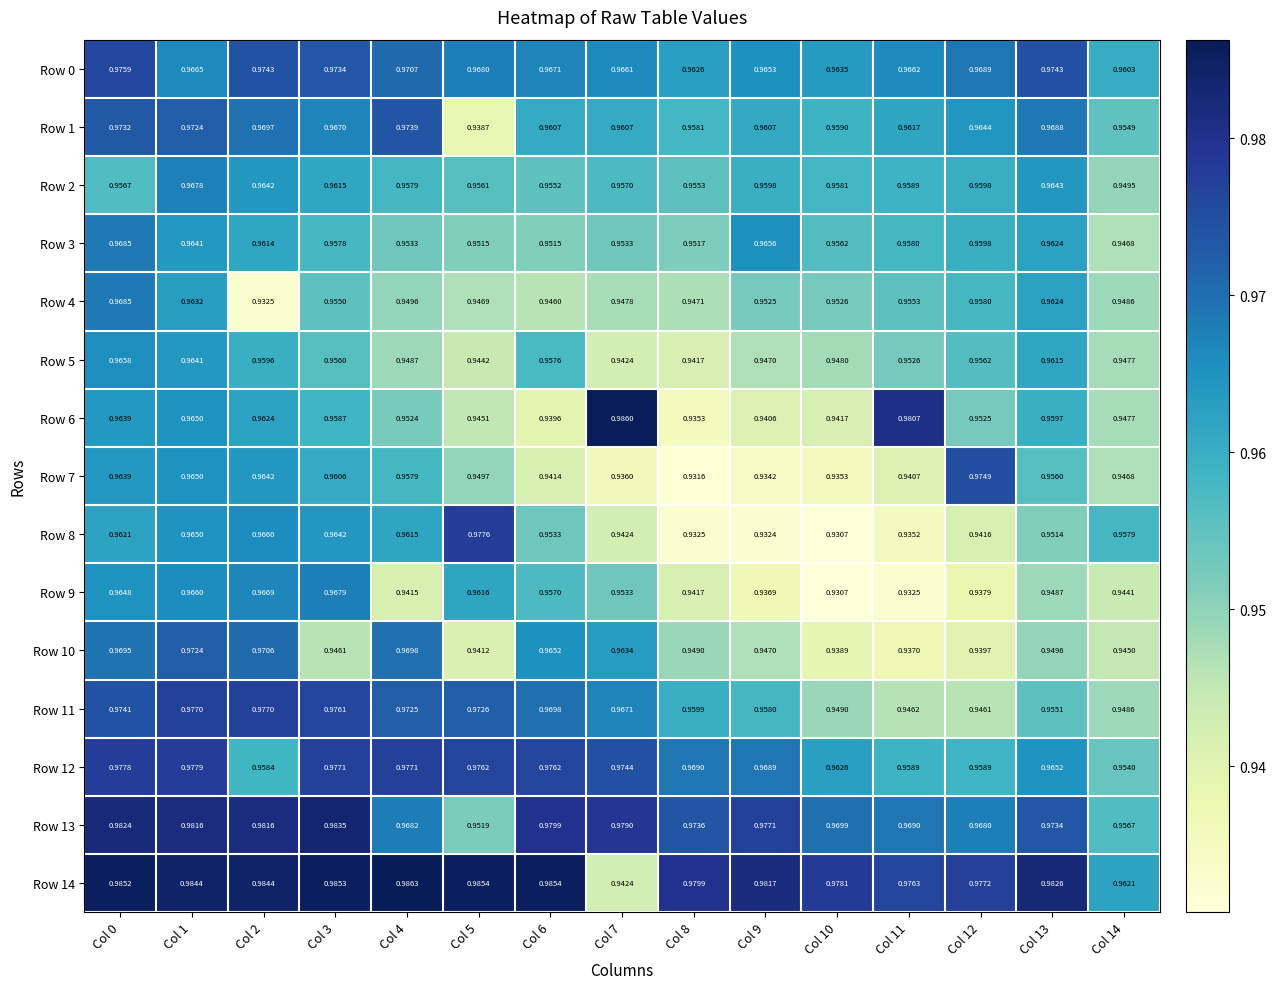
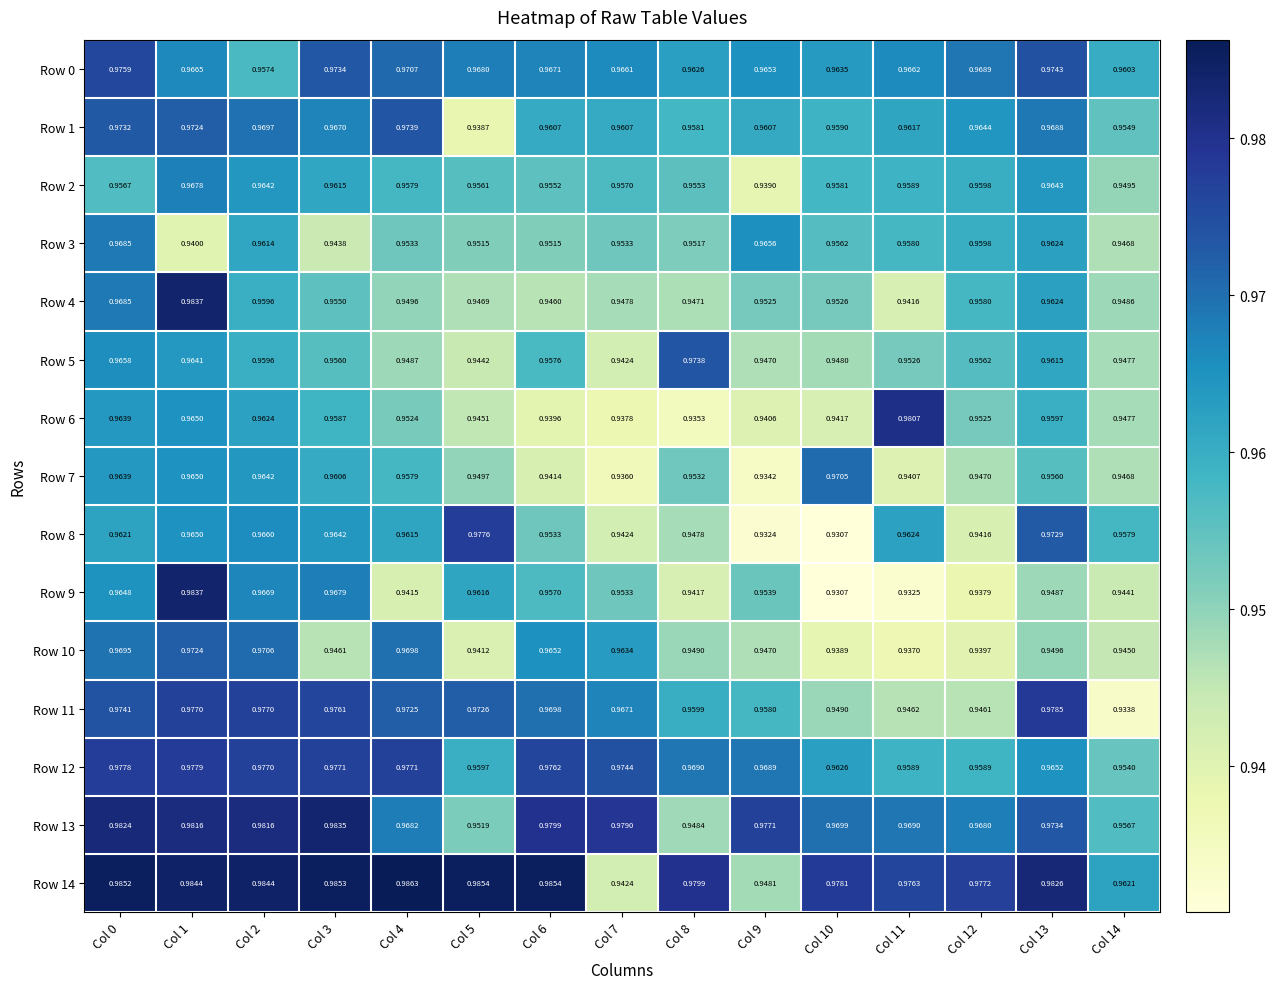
Row 0, Col 2: 0.9743 -> 0.9574
Row 2, Col 9: 0.9598 -> 0.9390
Row 3, Col 1: 0.9641 -> 0.9400
Row 3, Col 3: 0.9578 -> 0.9438
Row 4, Col 1: 0.9632 -> 0.9837
Row 4, Col 2: 0.9325 -> 0.9596
Row 4, Col 11: 0.9553 -> 0.9416
Row 5, Col 8: 0.9417 -> 0.9738
Row 6, Col 7: 0.9860 -> 0.9378
Row 7, Col 8: 0.9316 -> 0.9532
Row 7, Col 10: 0.9353 -> 0.9705
Row 7, Col 12: 0.9749 -> 0.9470
Row 8, Col 8: 0.9325 -> 0.9478
Row 8, Col 11: 0.9352 -> 0.9624
Row 8, Col 13: 0.9514 -> 0.9729
Row 9, Col 1: 0.9660 -> 0.9837
Row 9, Col 9: 0.9369 -> 0.9539
Row 11, Col 13: 0.9551 -> 0.9785
Row 11, Col 14: 0.9486 -> 0.9338
Row 12, Col 2: 0.9584 -> 0.9770
Row 12, Col 5: 0.9762 -> 0.9597
Row 13, Col 8: 0.9736 -> 0.9484
Row 14, Col 9: 0.9817 -> 0.9481
